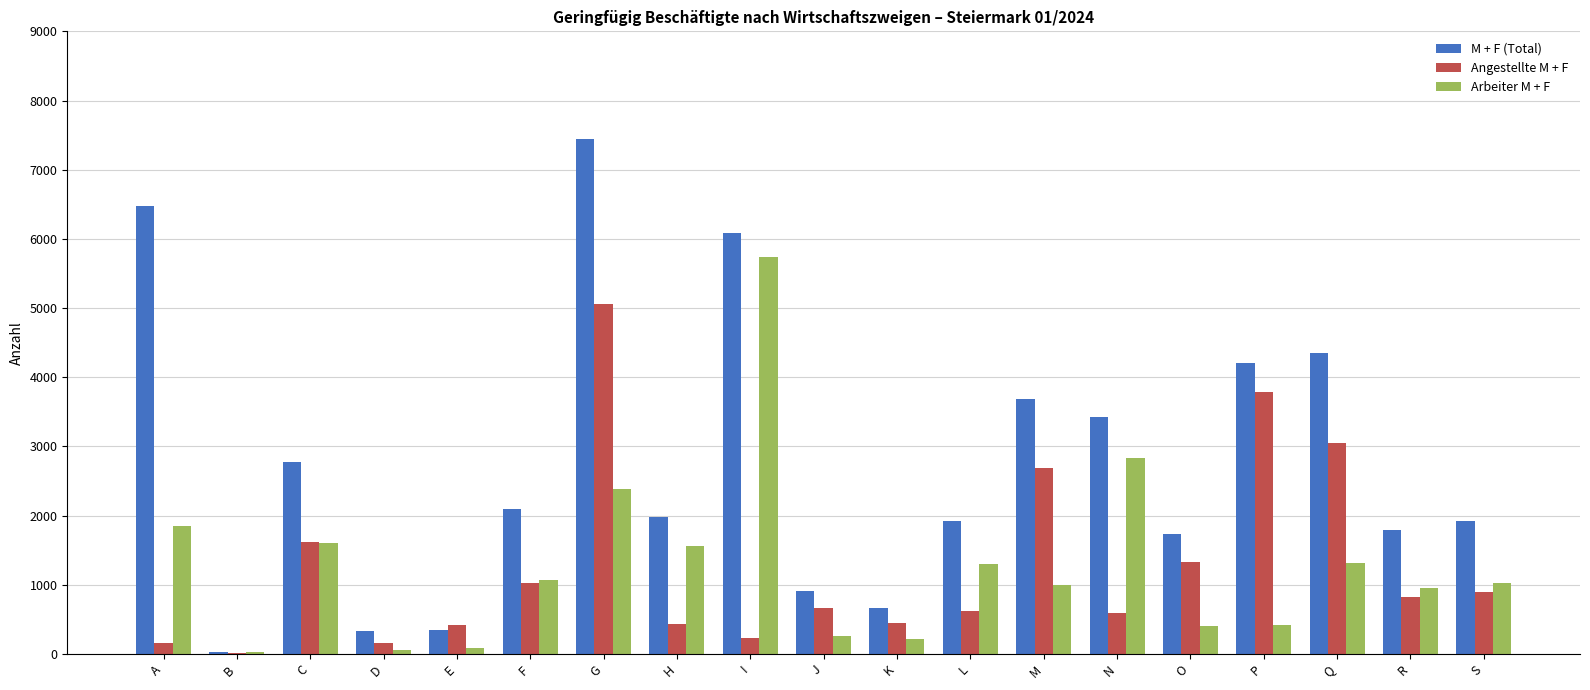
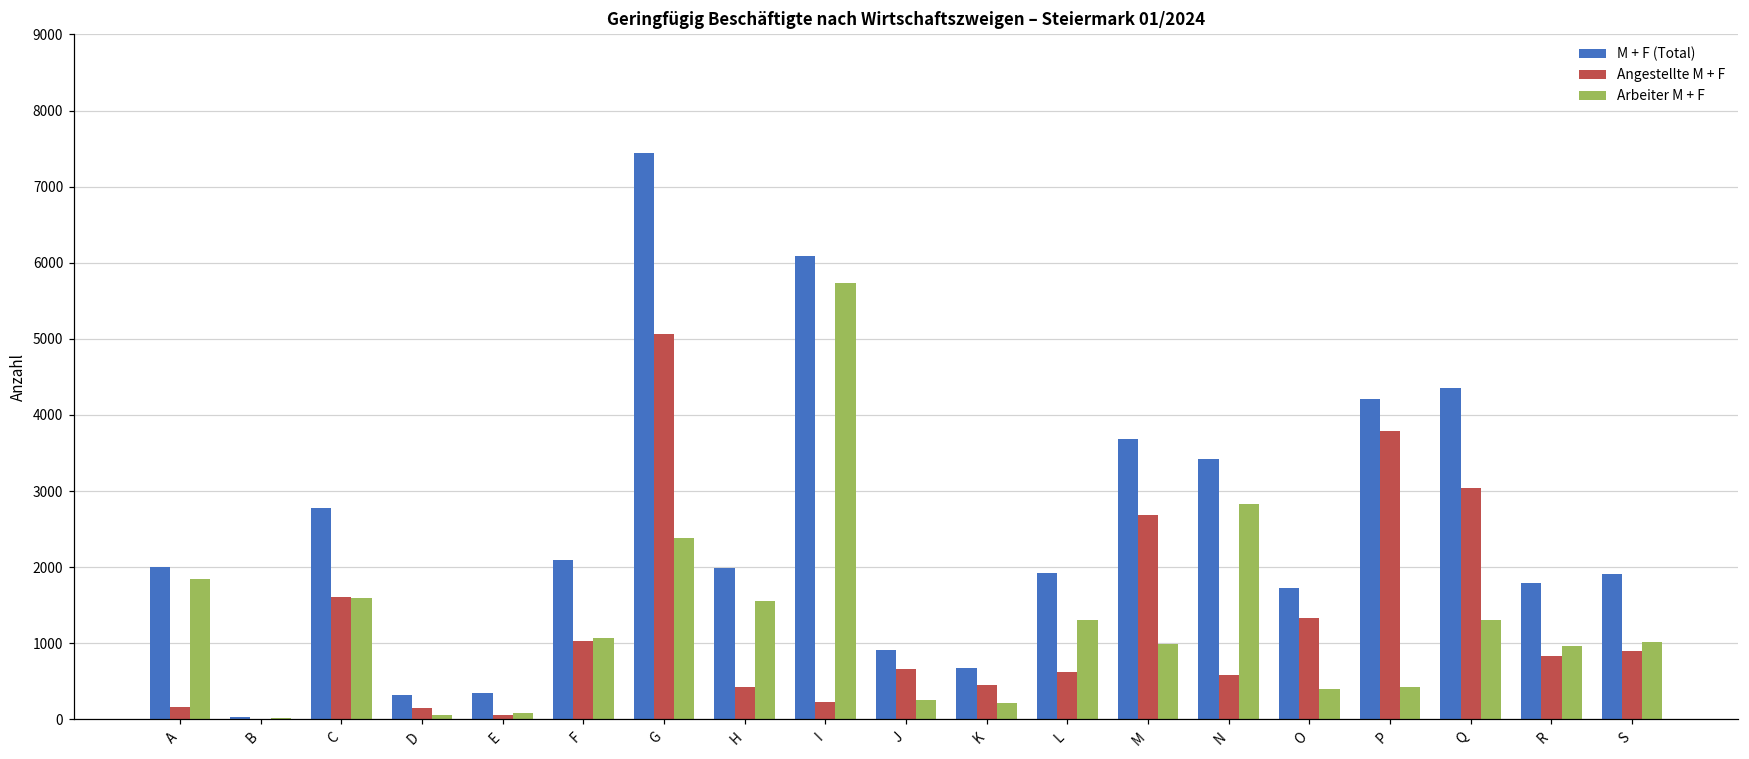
M + F (Total), A: 6500 -> 2000
Angestellte M + F, E: 400 -> 100
